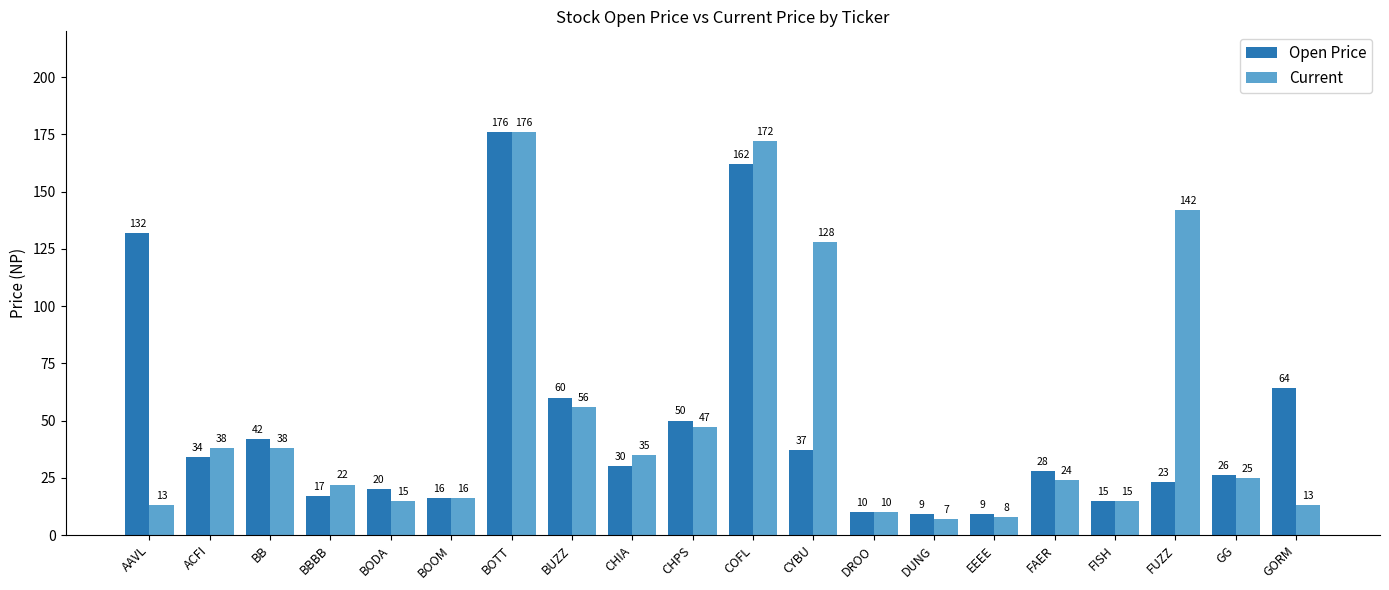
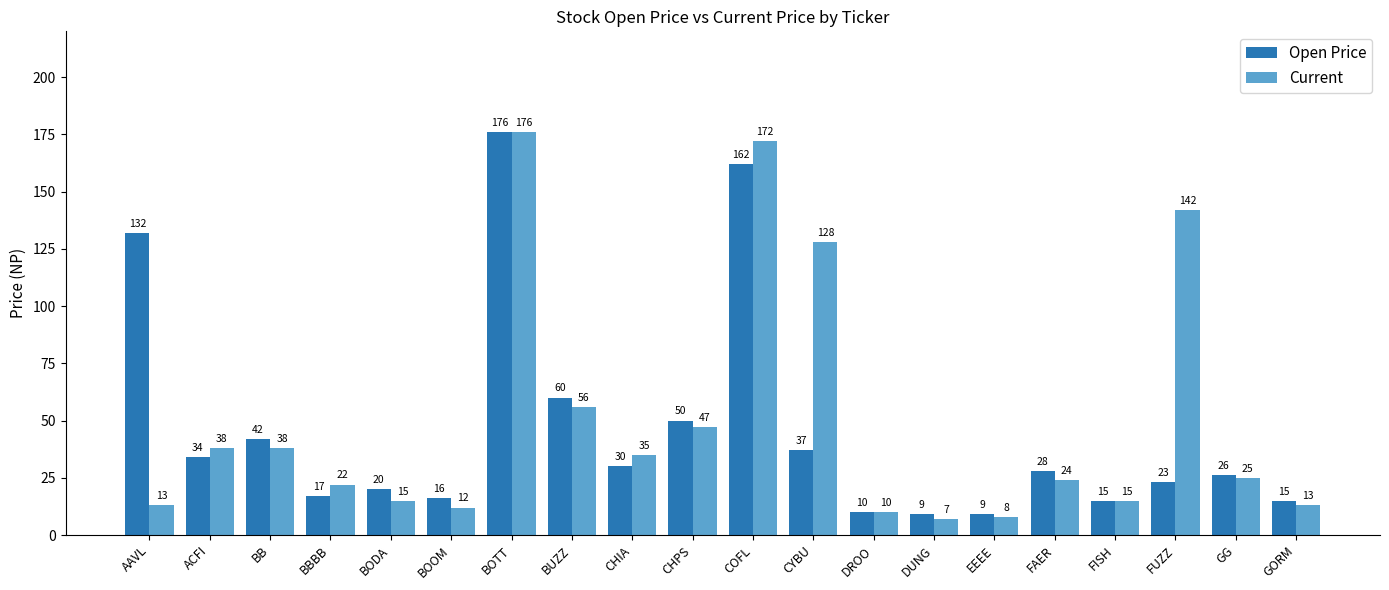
Current, BOOM: 16 -> 12
Open Price, GORM: 64 -> 15
